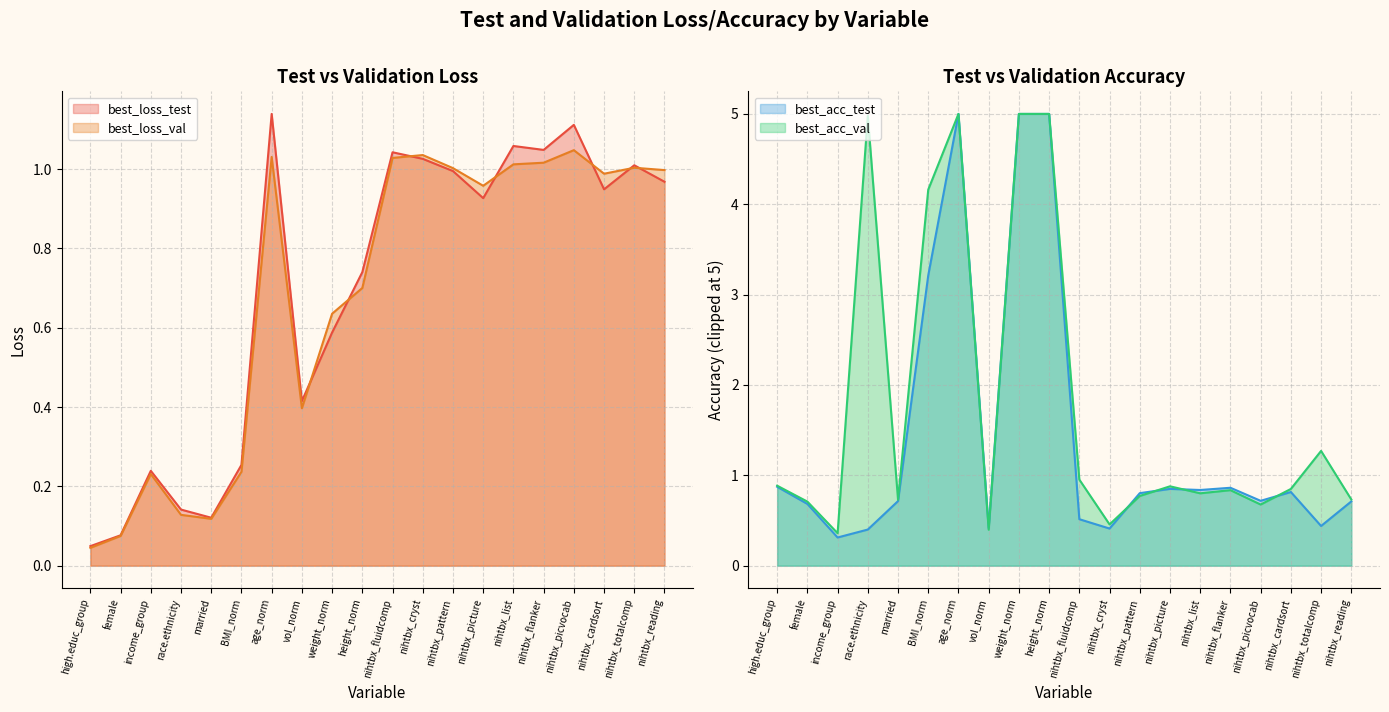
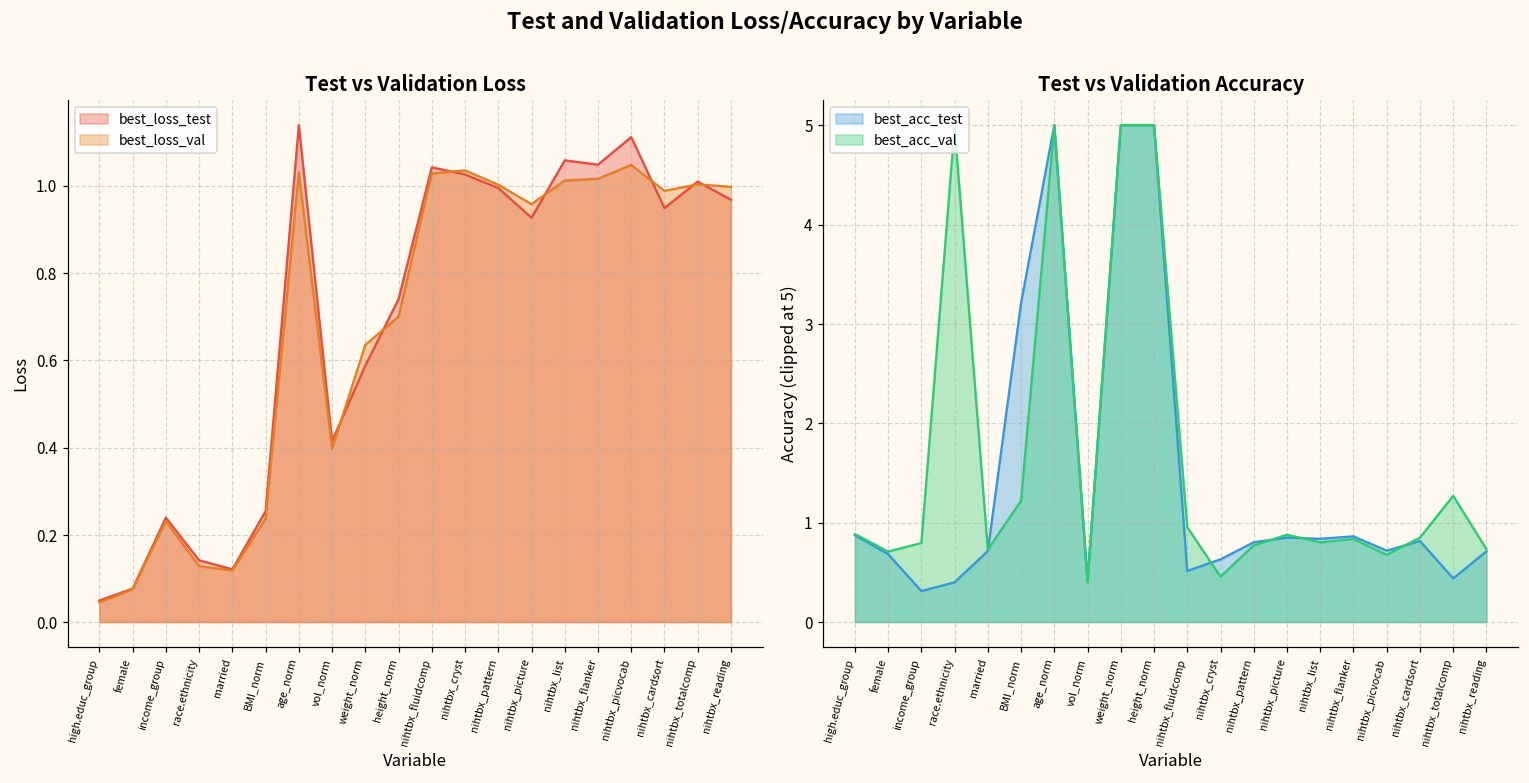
Test vs Validation Accuracy, best_acc_val, income_group: 0.4 -> 0.8
Test vs Validation Accuracy, best_acc_val, BMI_norm: 4.2 -> 1.2
Test vs Validation Accuracy, best_acc_test, nihtbx_cryst: 0.4 -> 0.6
